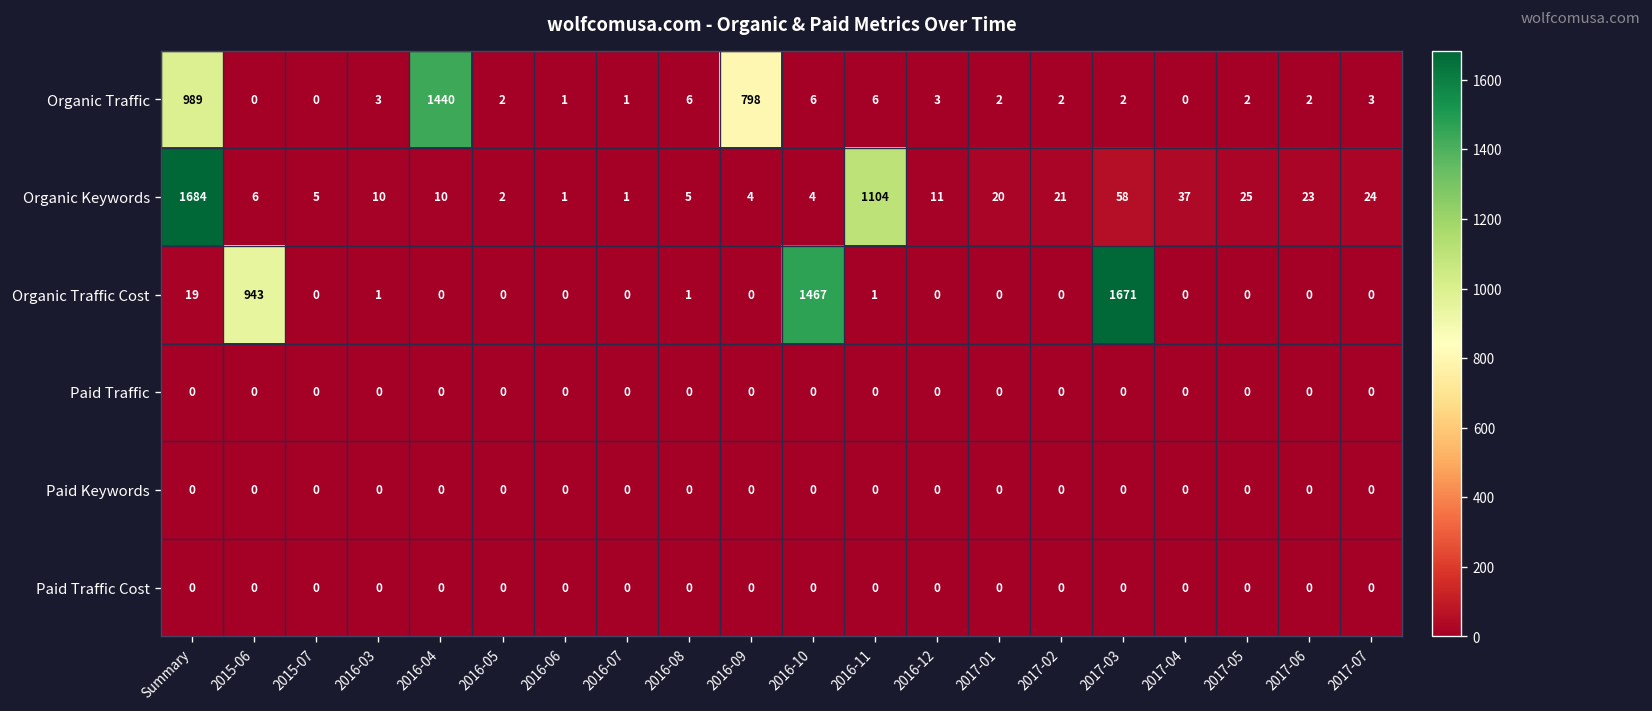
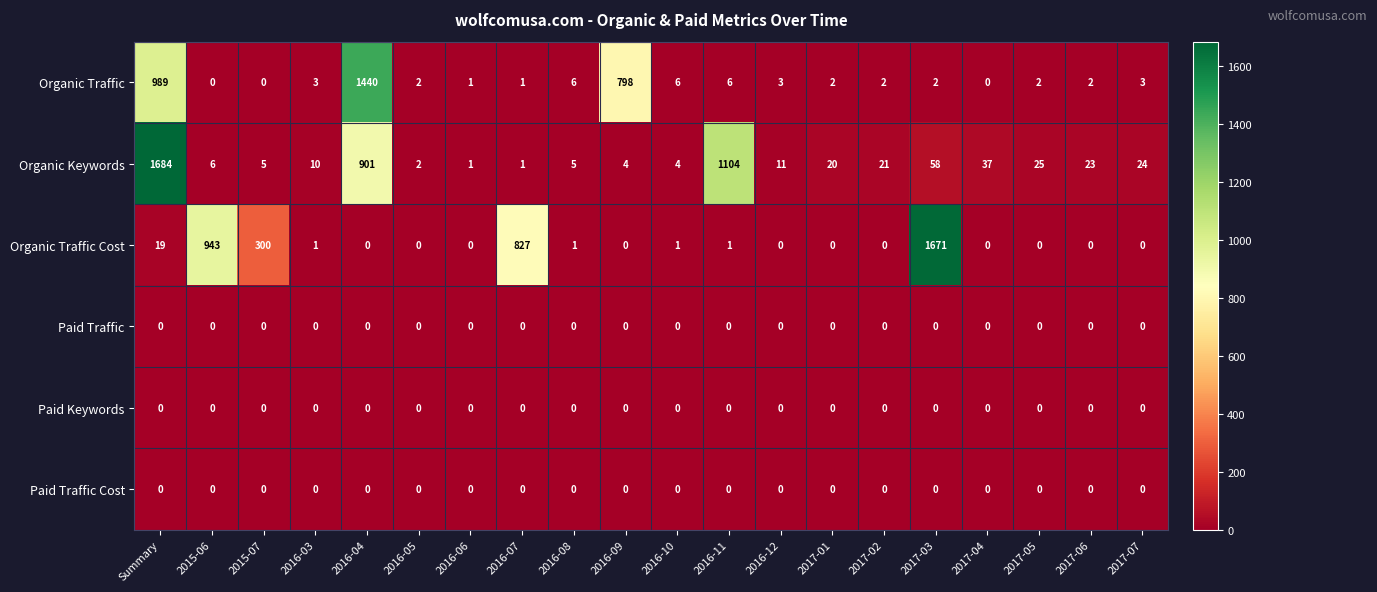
Organic Keywords, 2016-04: 10 -> 901
Organic Traffic Cost, 2015-07: 0 -> 300
Organic Traffic Cost, 2016-07: 0 -> 827
Organic Traffic Cost, 2016-10: 1467 -> 1
